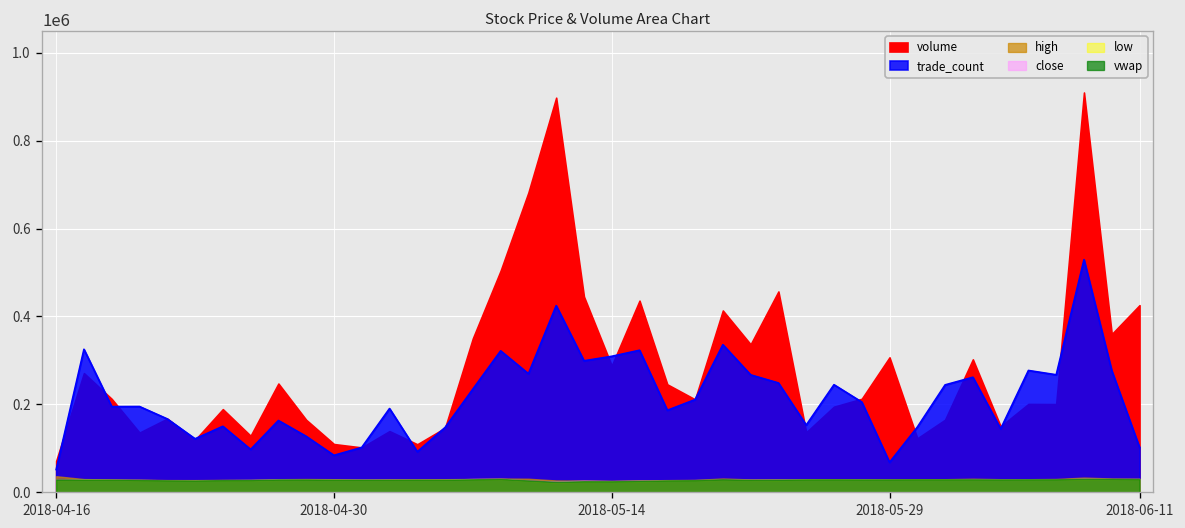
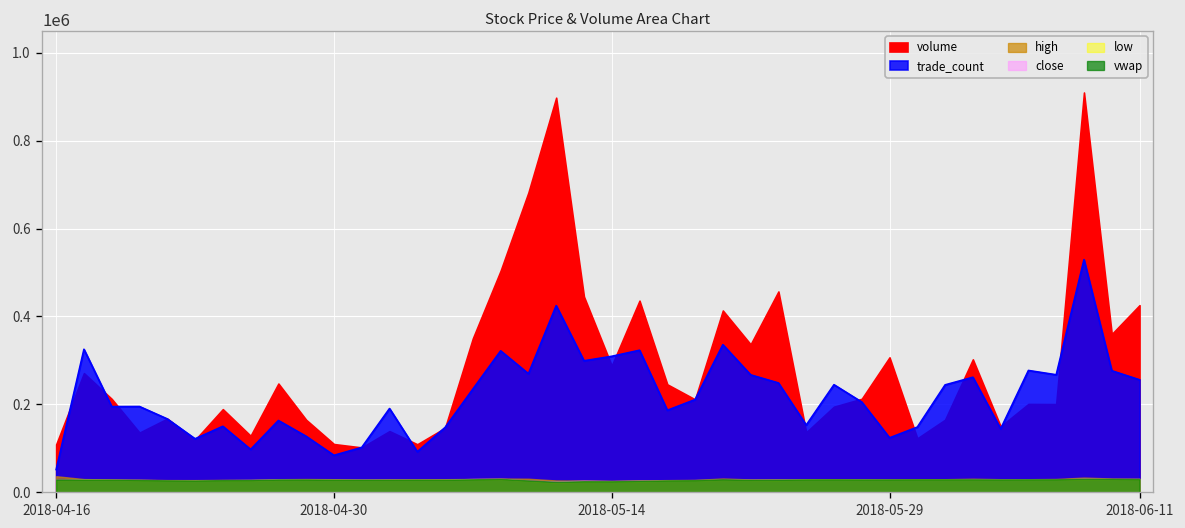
volume, 2018-04-16: 70000 -> 110000
trade_count, 2018-05-29: 70000 -> 120000
trade_count, 2018-06-11: 100000 -> 260000
